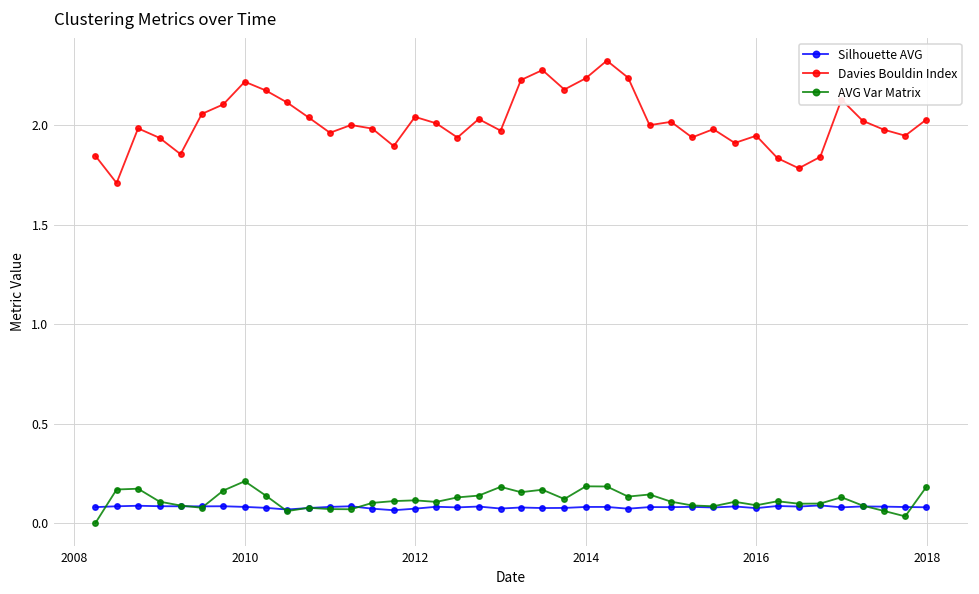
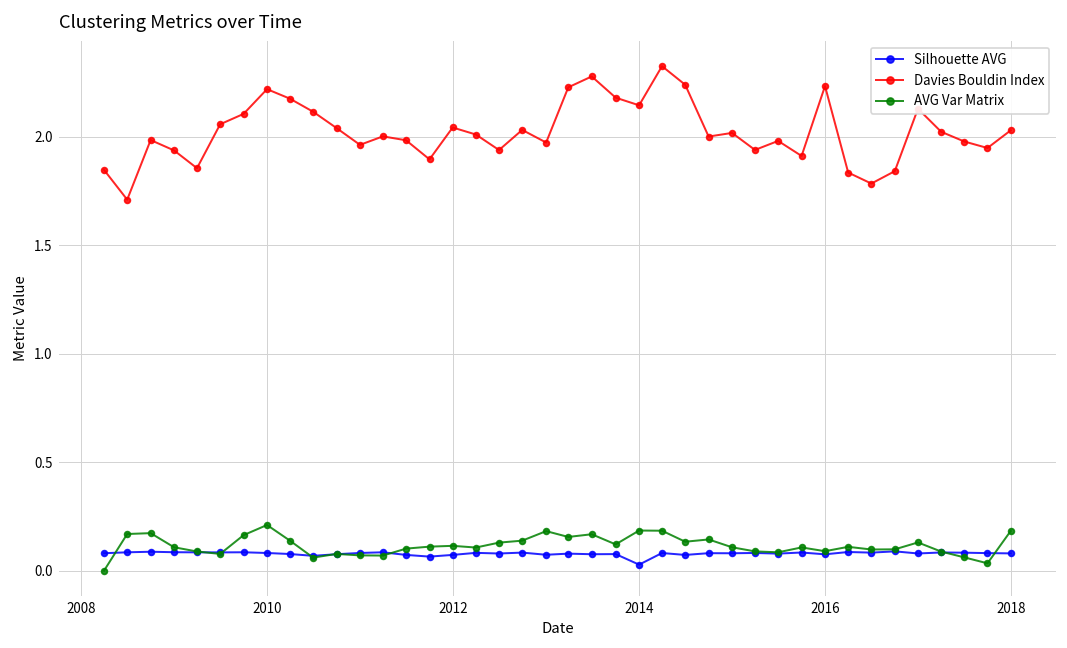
Silhouette AVG, 2014: 0.08 -> 0.03
Davies Bouldin Index, 2014: 2.24 -> 2.15
Davies Bouldin Index, 2016: 1.95 -> 2.23
